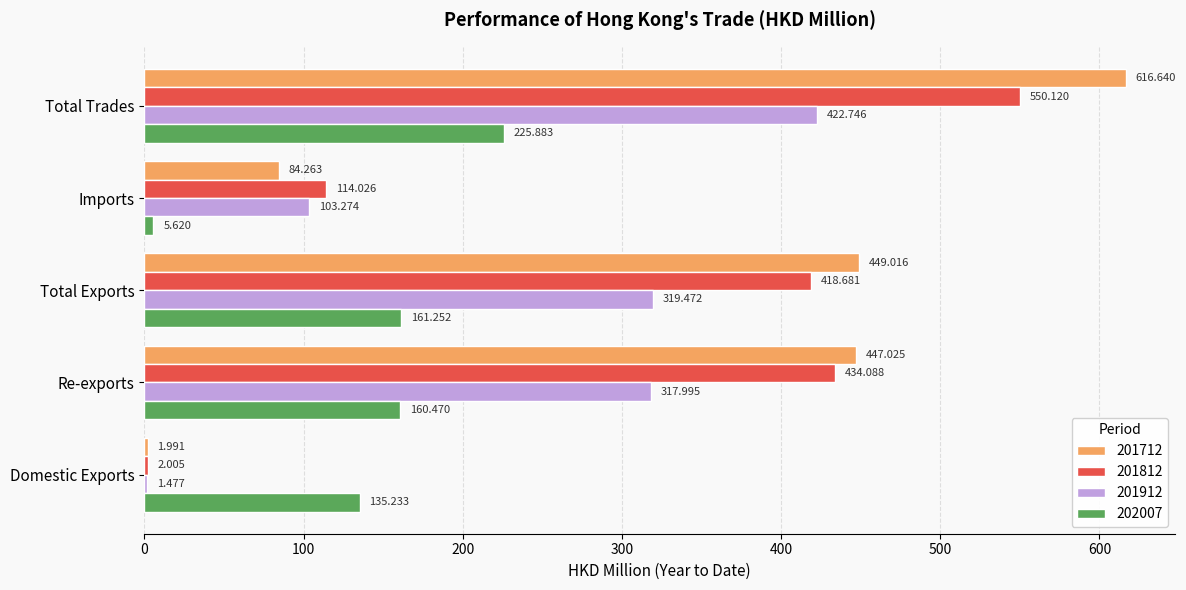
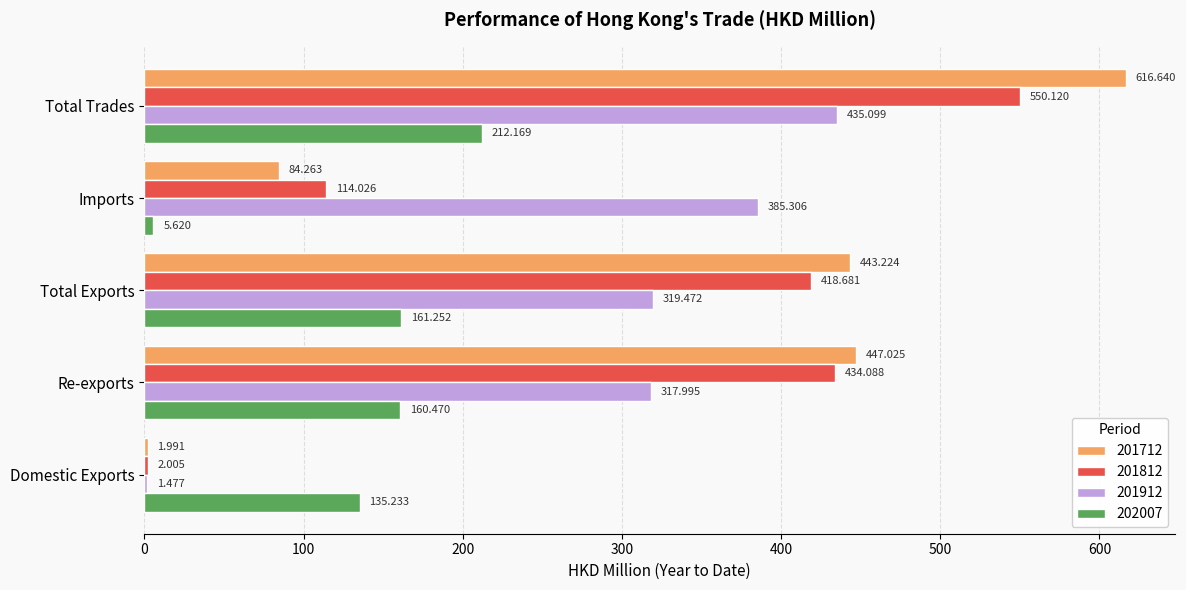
201912, Total Trades: 422.746 -> 435.099
202007, Total Trades: 225.883 -> 212.169
201912, Imports: 103.274 -> 385.306
201712, Total Exports: 449.016 -> 443.224
